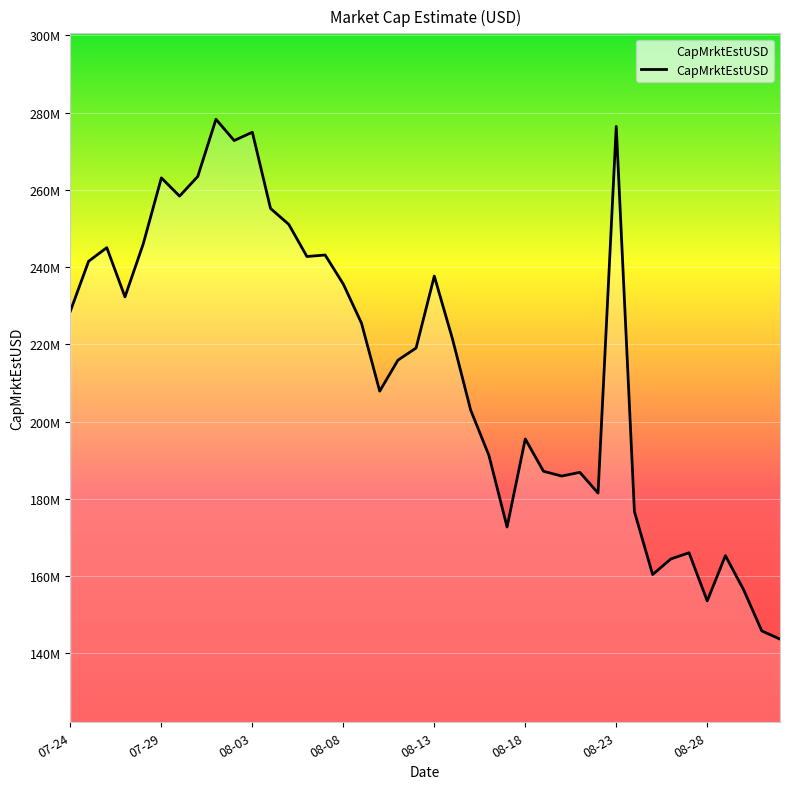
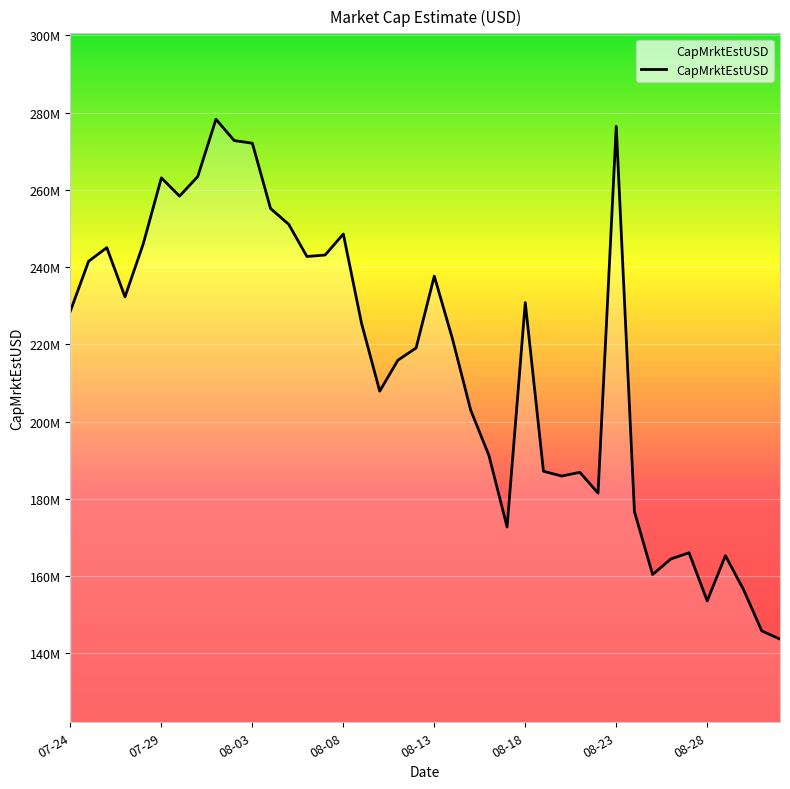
08-03: 275000000 -> 272000000
08-08: 236000000 -> 249000000
08-18: 195000000 -> 231000000
